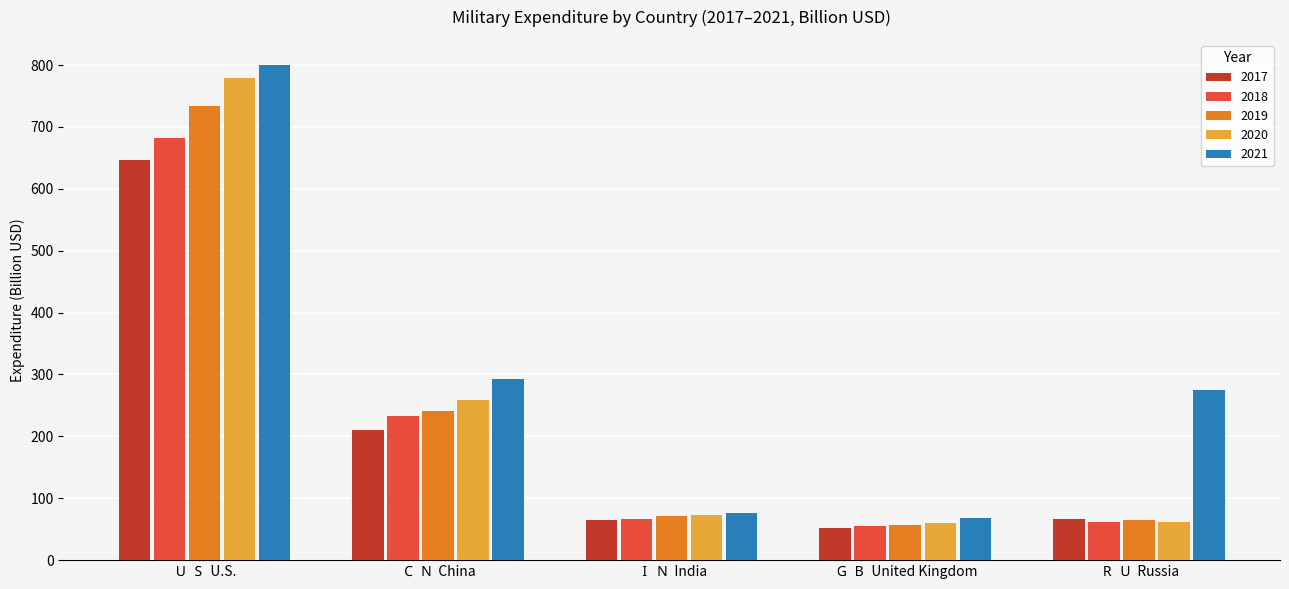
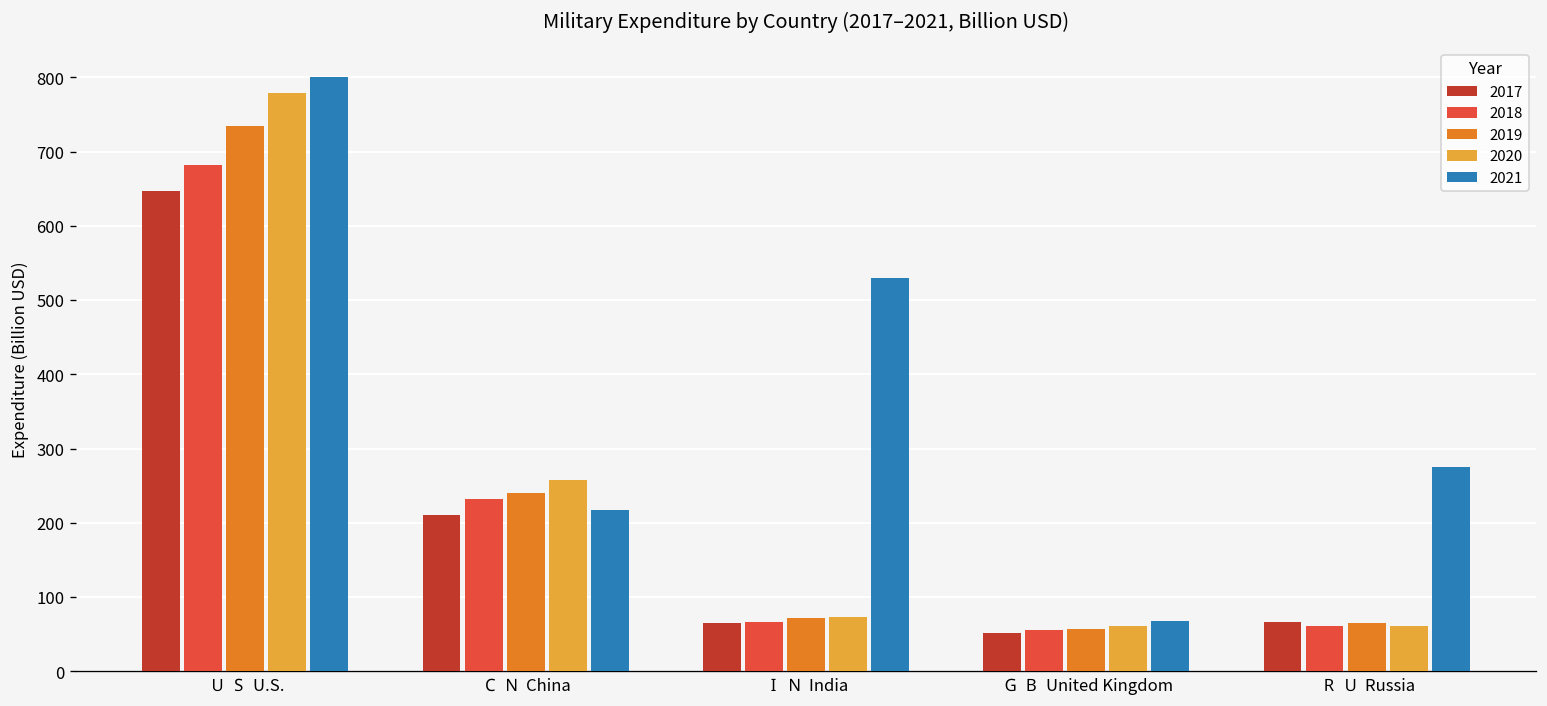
2021, 🇨🇳 China: 290 -> 220
2021, 🇮🇳 India: 80 -> 530
